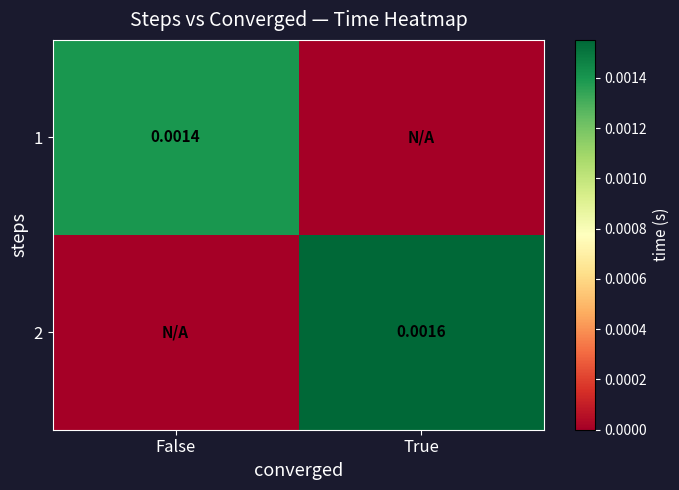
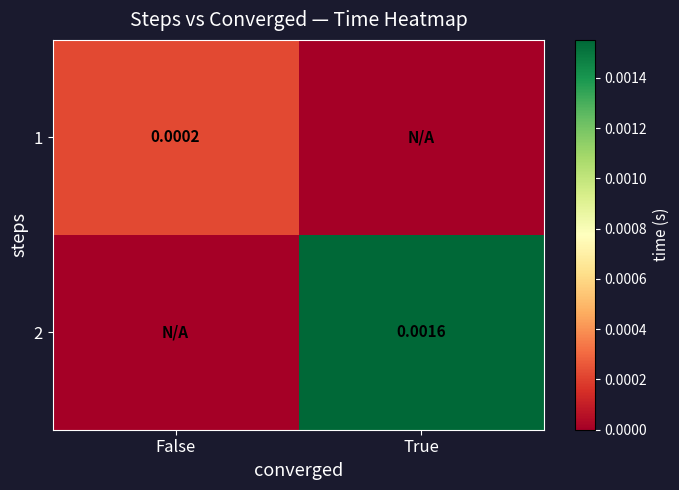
1, False: 0.0014 -> 0.0002
